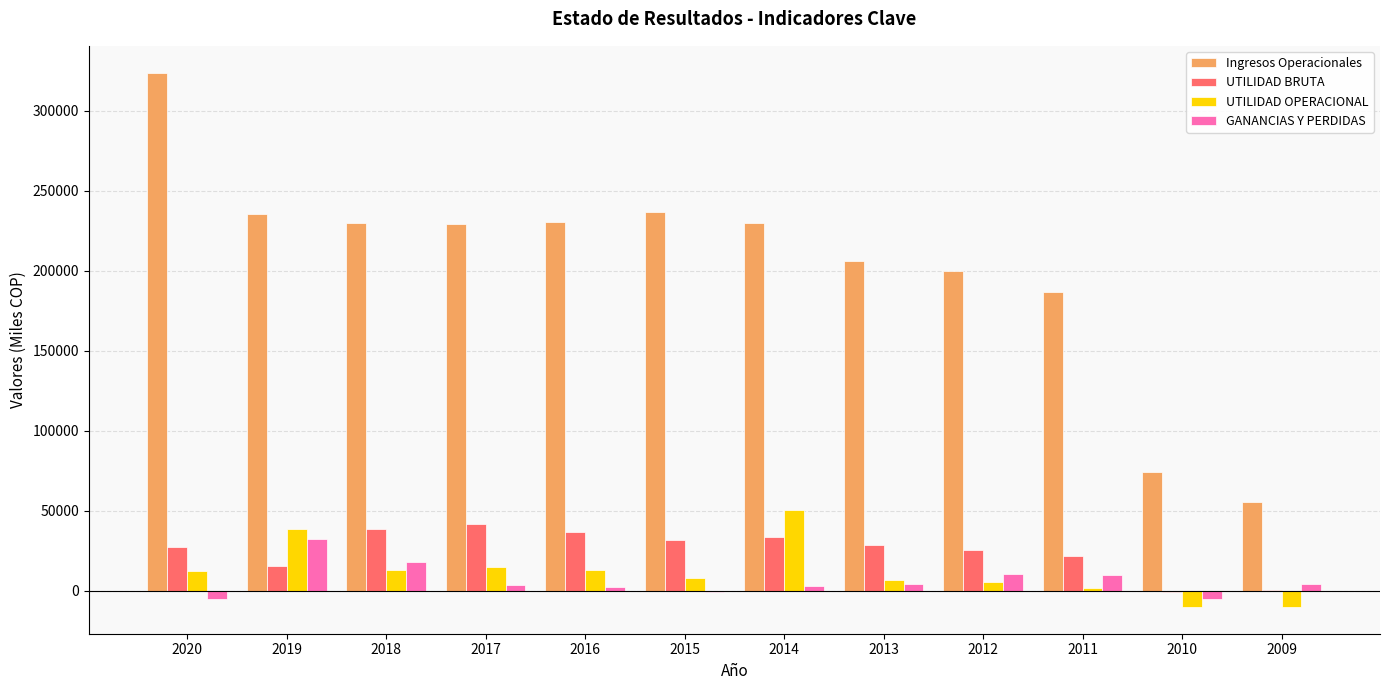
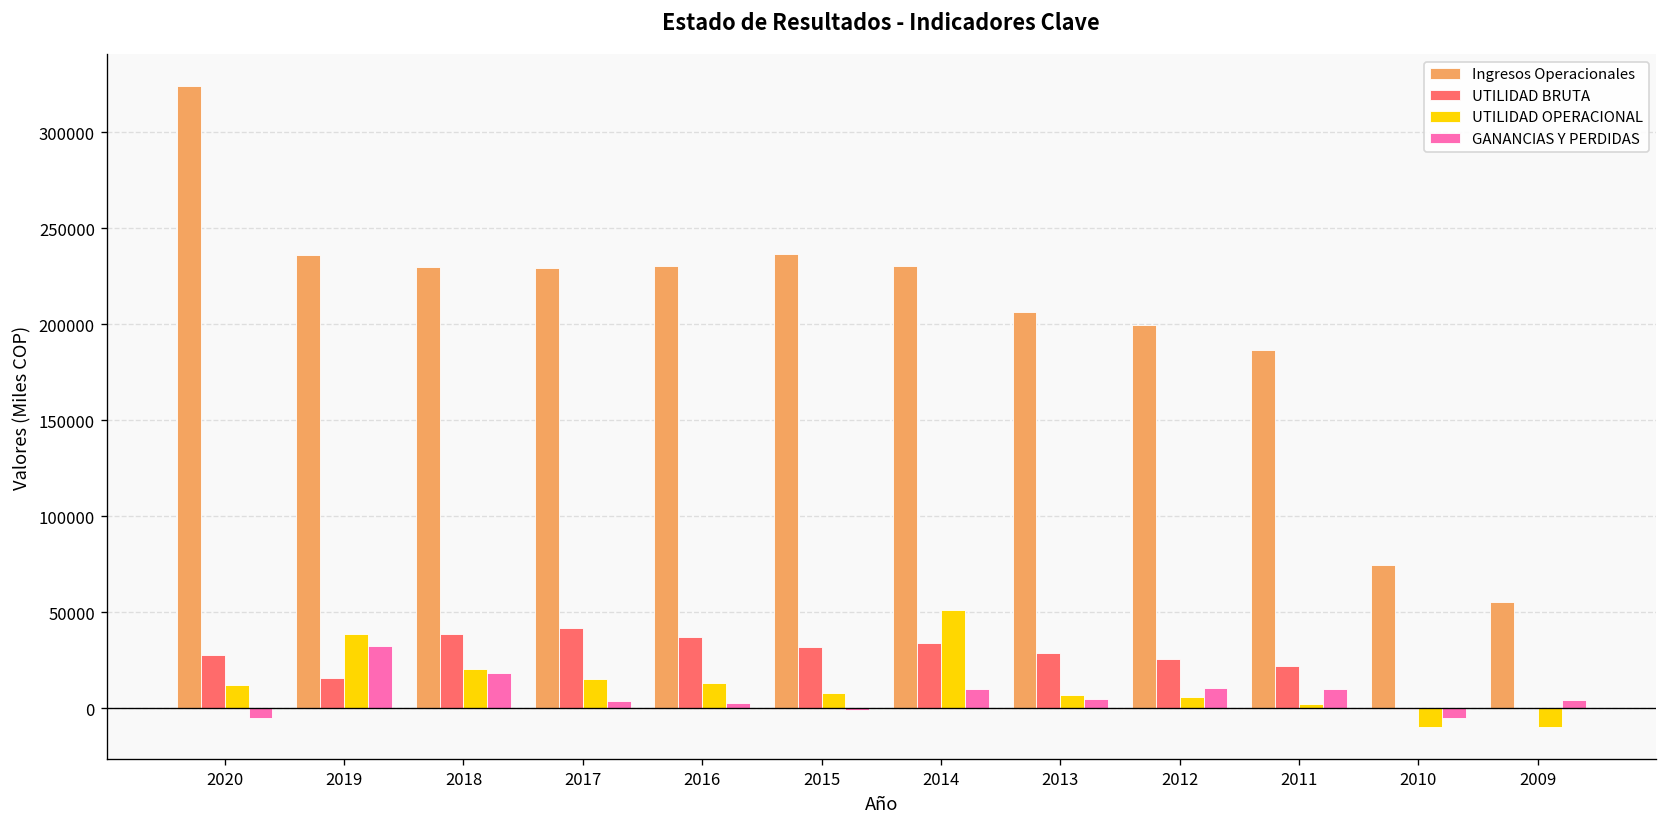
UTILIDAD OPERACIONAL, 2018: 13000 -> 21000
GANANCIAS Y PERDIDAS, 2014: 3000 -> 10000
